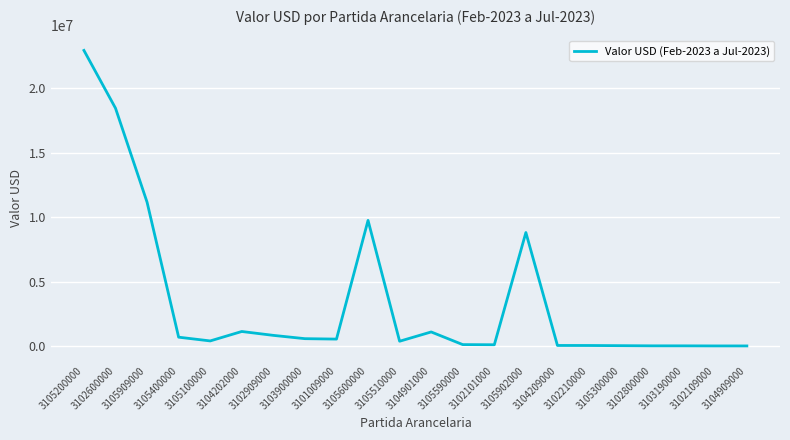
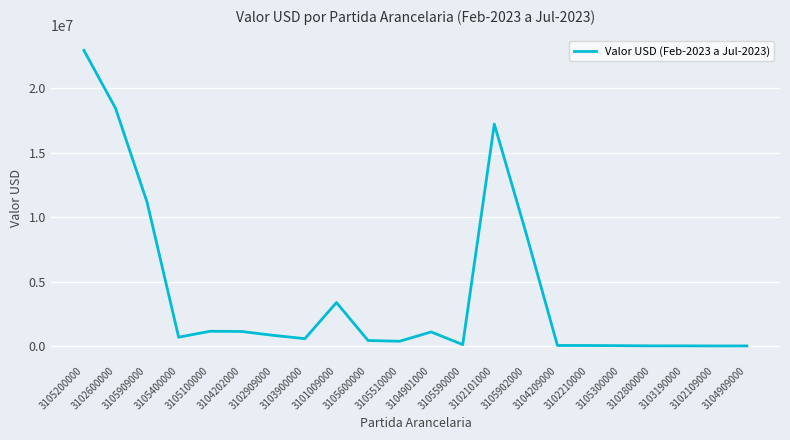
3105100000: 400000 -> 1100000
3101009000: 500000 -> 3400000
3105600000: 9800000 -> 400000
3102101000: 100000 -> 17200000
